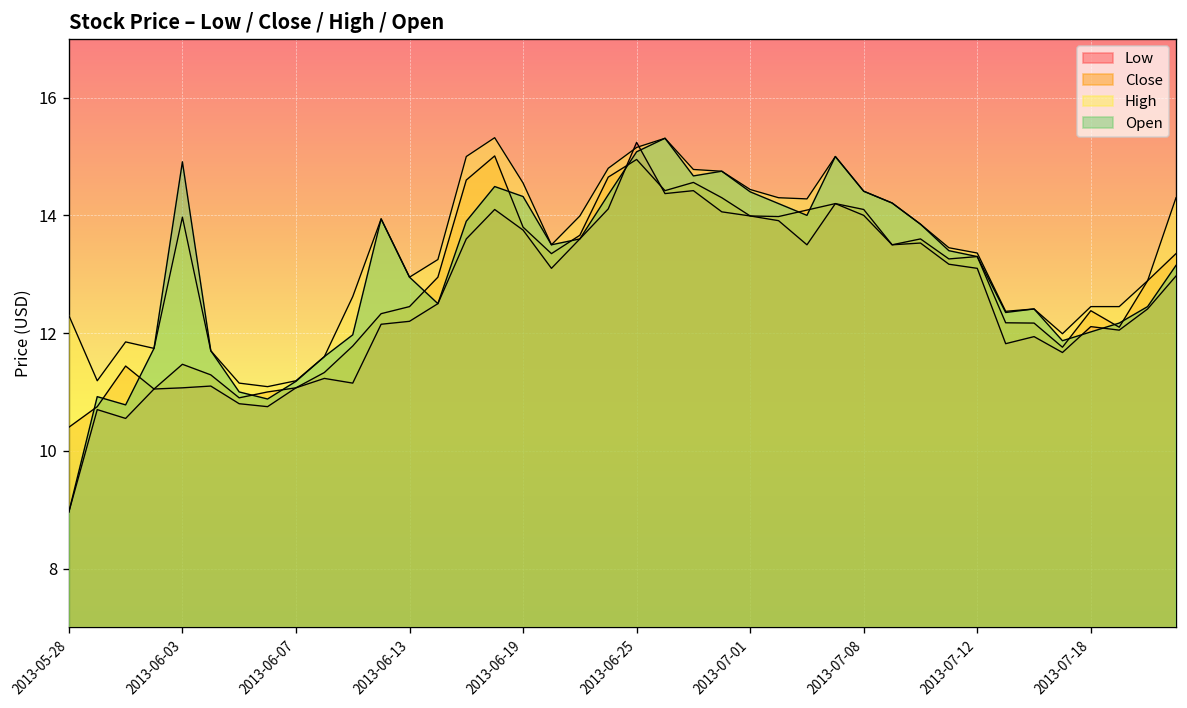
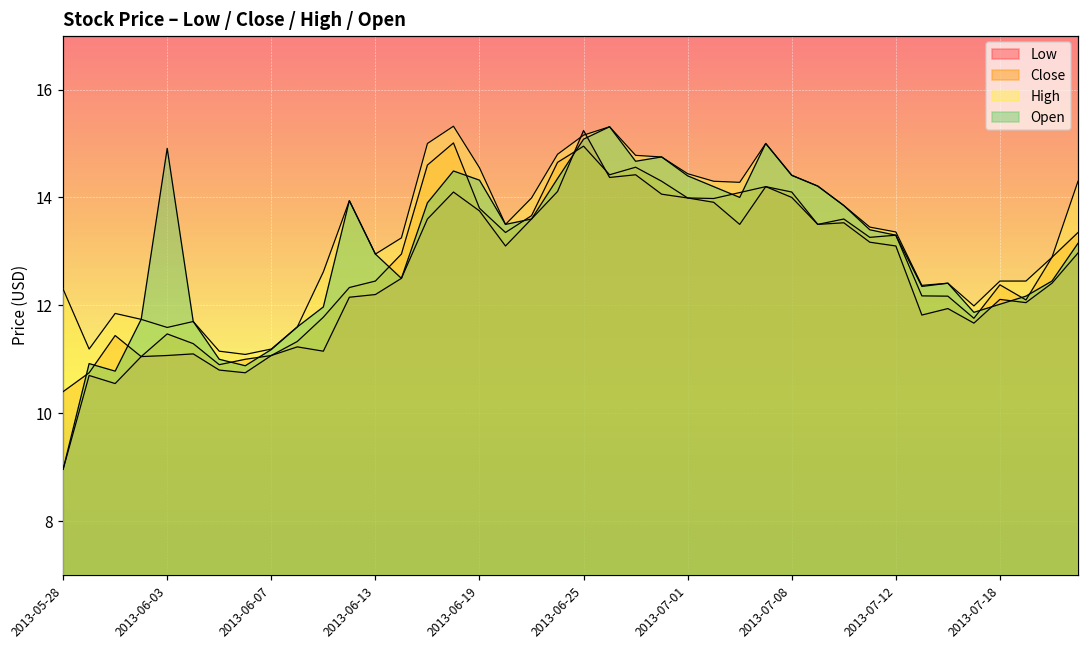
High, 2013-06-03: 14.0 -> 11.6
